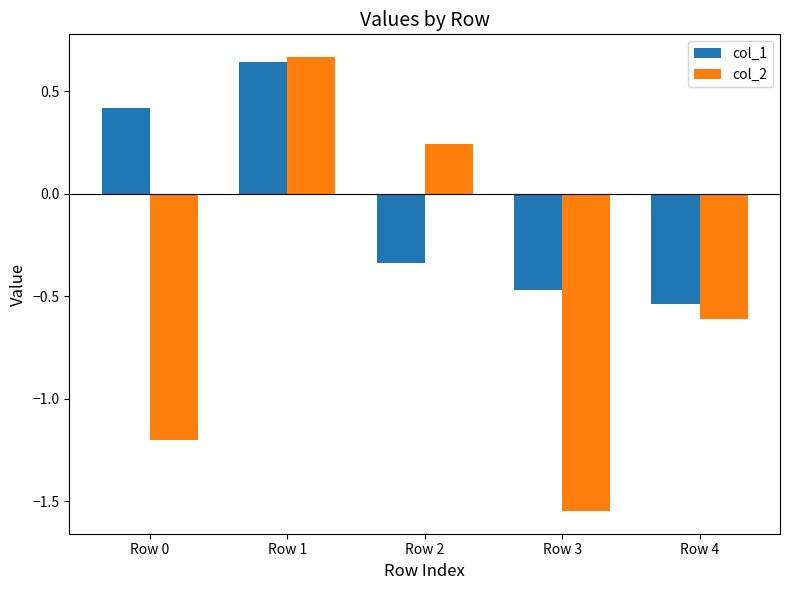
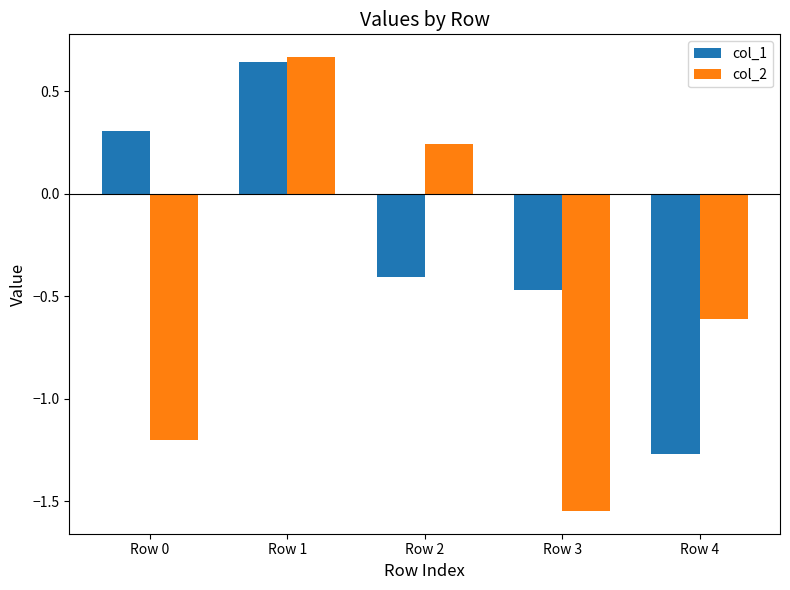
col_1, Row 0: 0.42 -> 0.31
col_1, Row 2: -0.34 -> -0.41
col_1, Row 4: -0.54 -> -1.27
